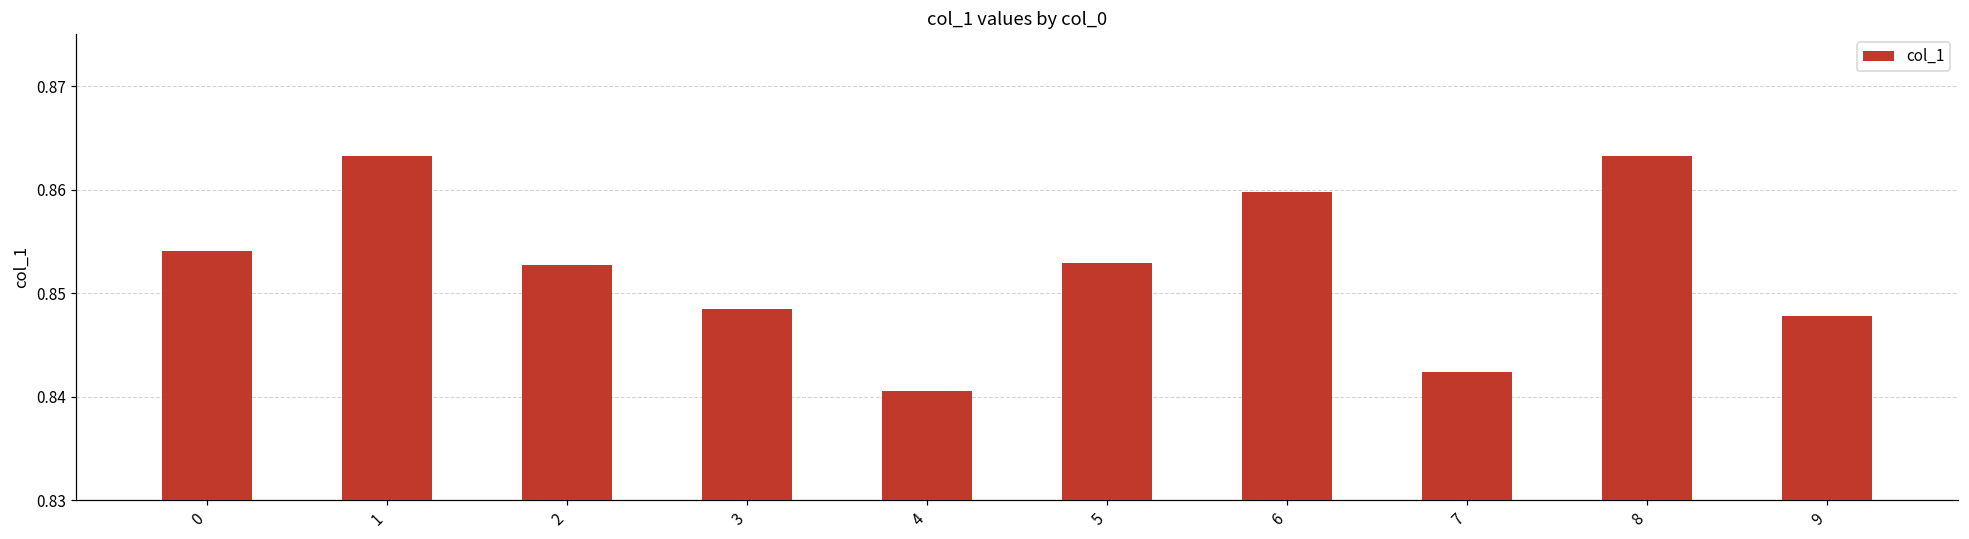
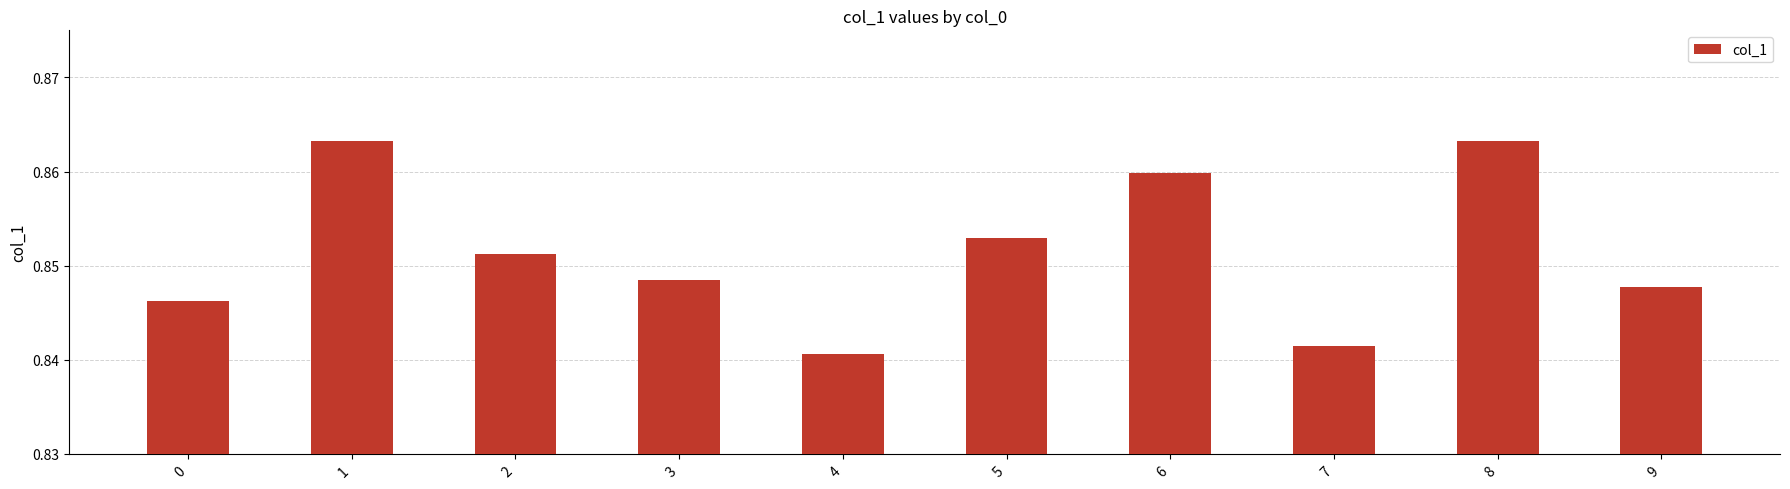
0: 0.854 -> 0.846
2: 0.853 -> 0.851
7: 0.842 -> 0.841
